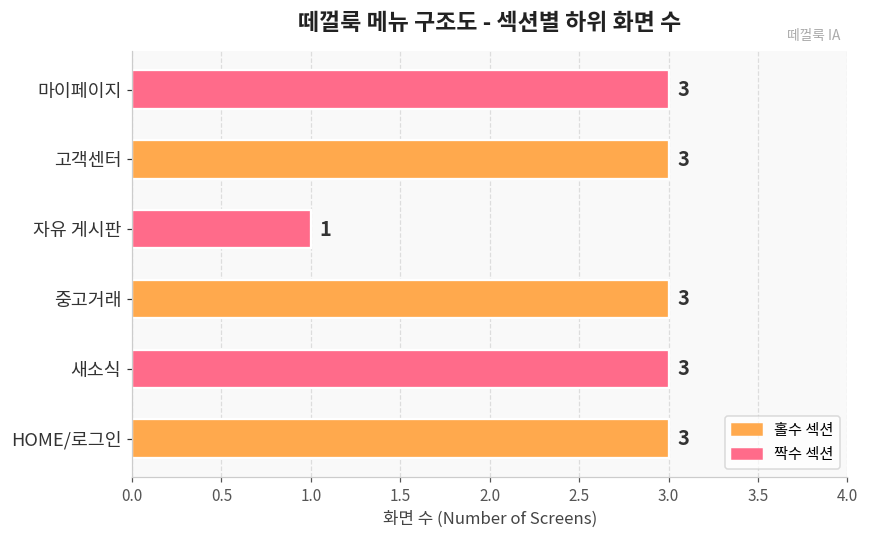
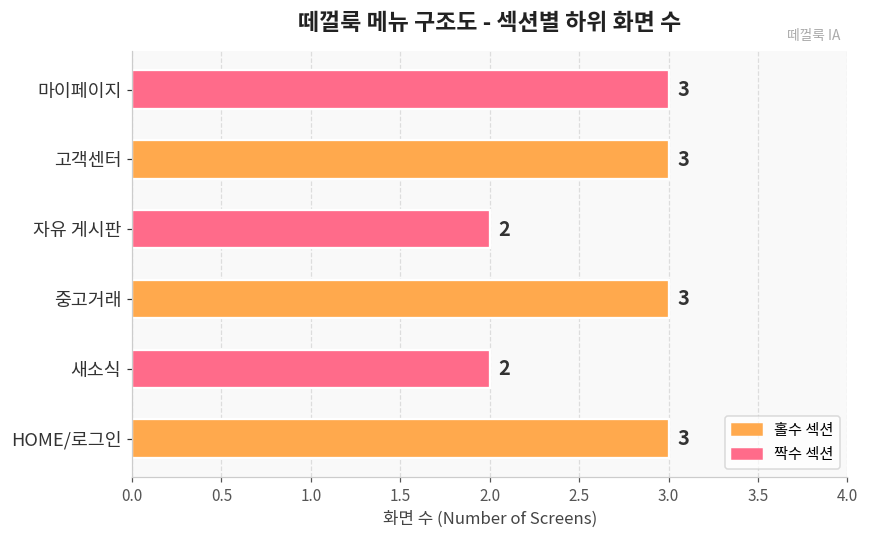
자유 게시판: 1 -> 2
새소식: 3 -> 2
